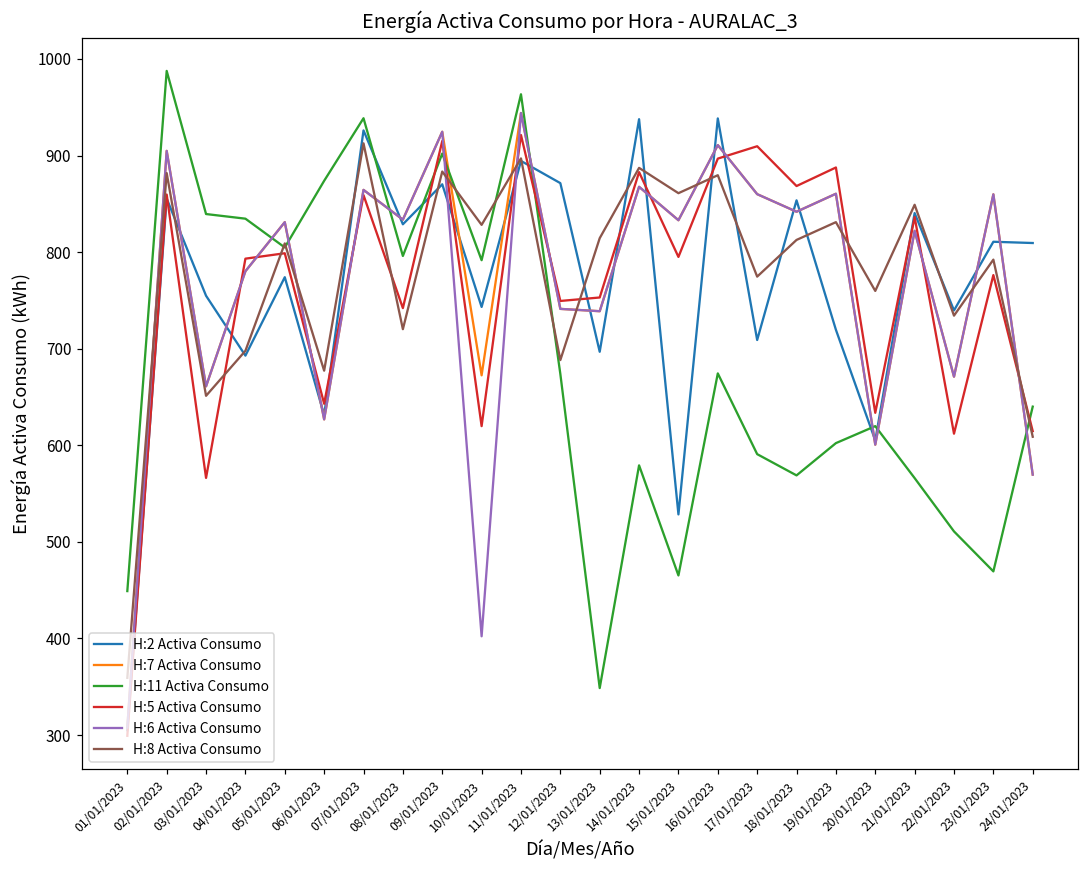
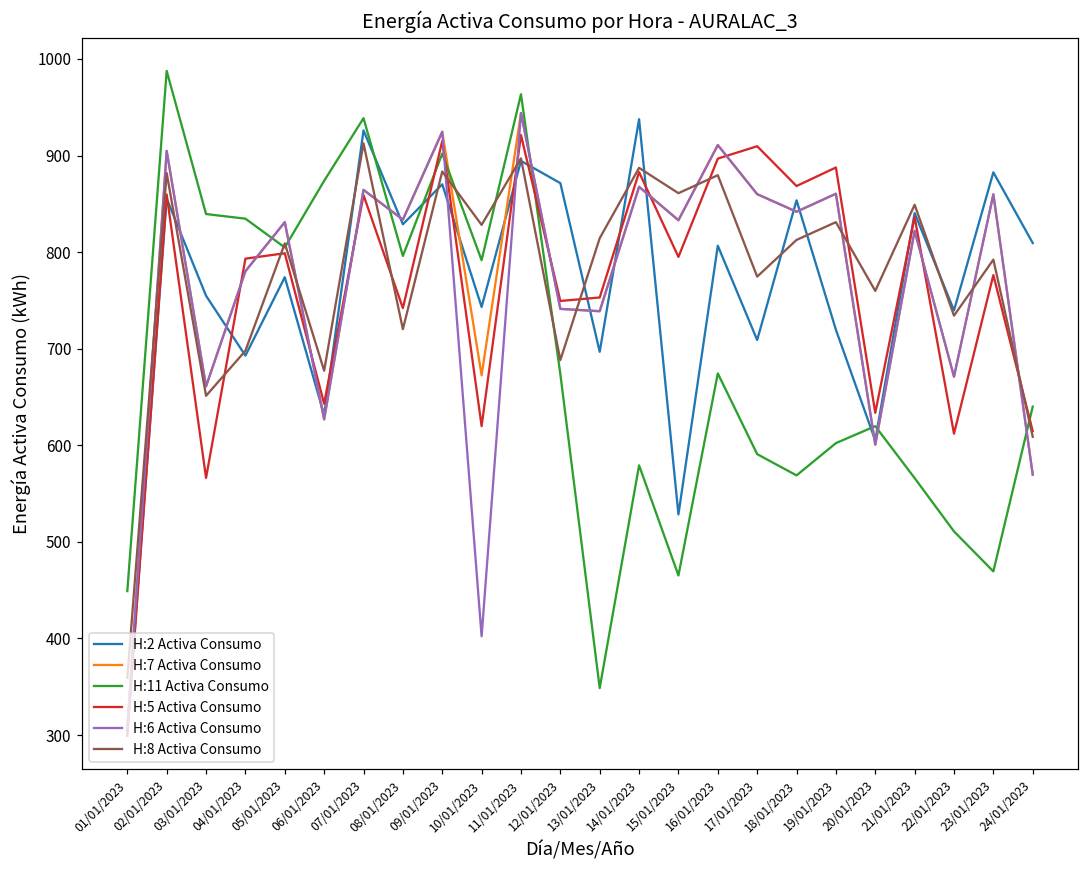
H:2 Activa Consumo, 16/01/2023: 940 -> 810
H:2 Activa Consumo, 23/01/2023: 810 -> 880
